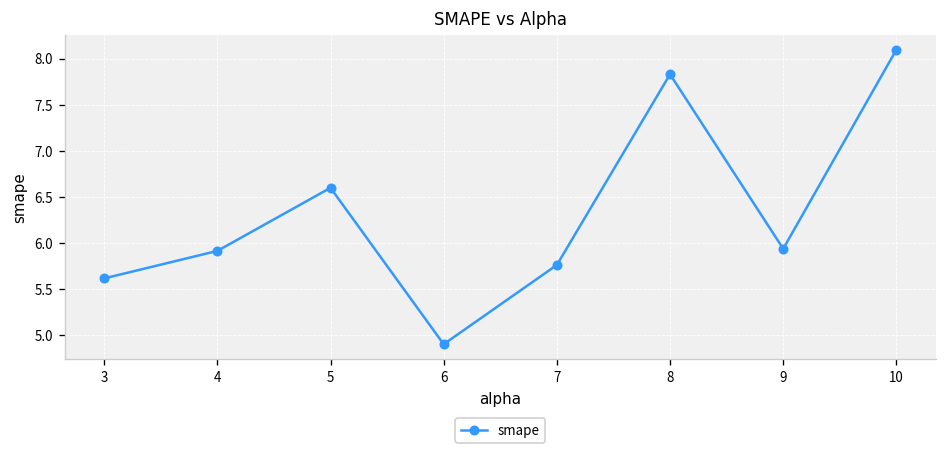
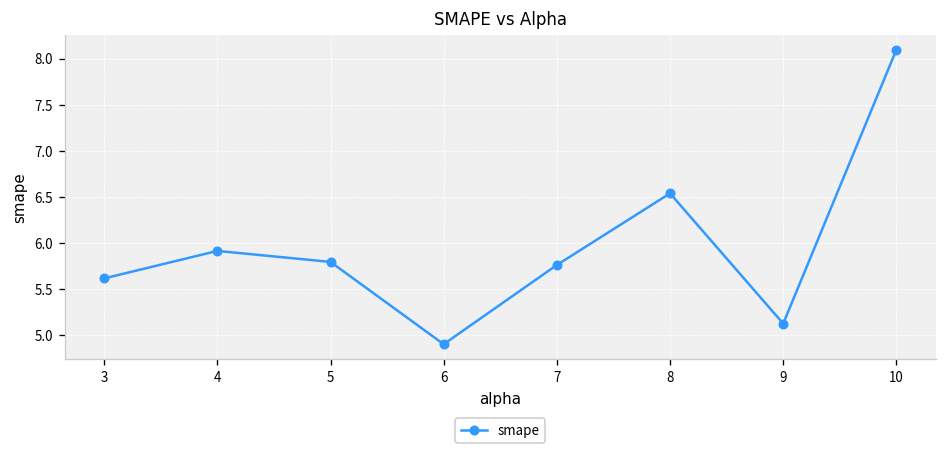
5: 6.6 -> 5.8
8: 7.8 -> 6.5
9: 5.9 -> 5.1
